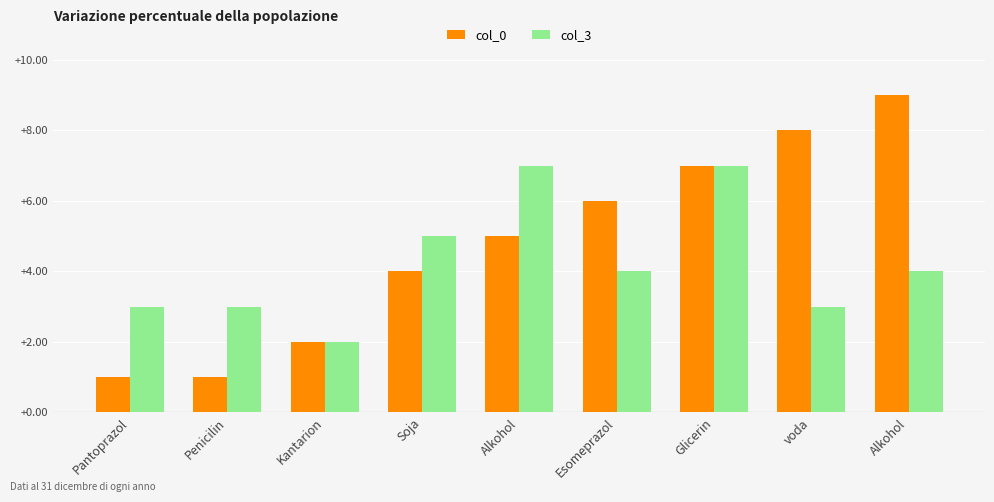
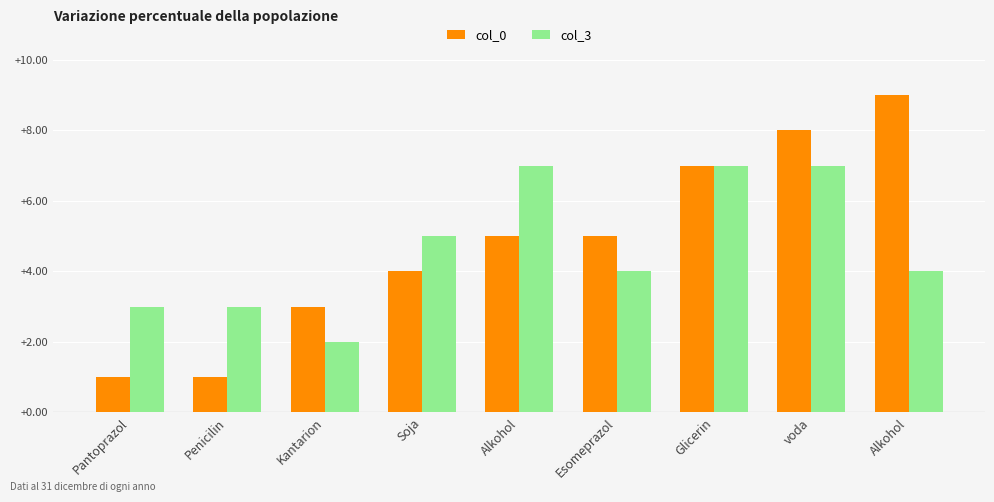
col_0, Kantarion: +2 -> +3
col_0, Esomeprazol: +6 -> +5
col_3, voda: +3 -> +7
